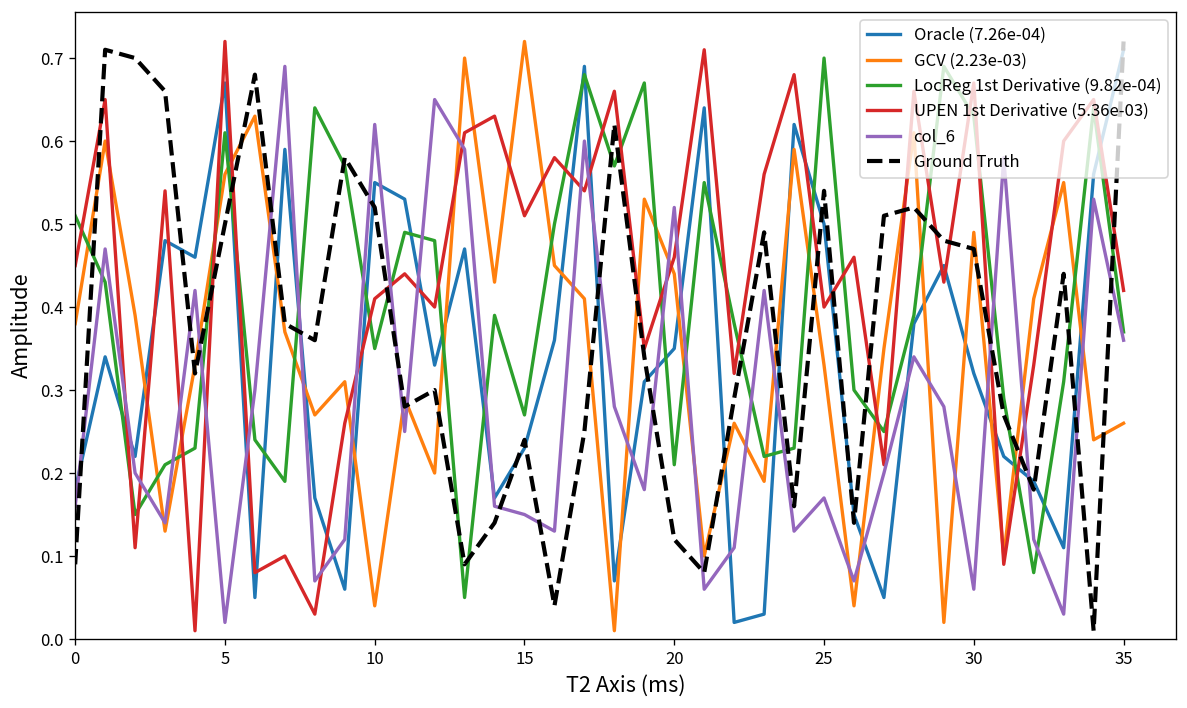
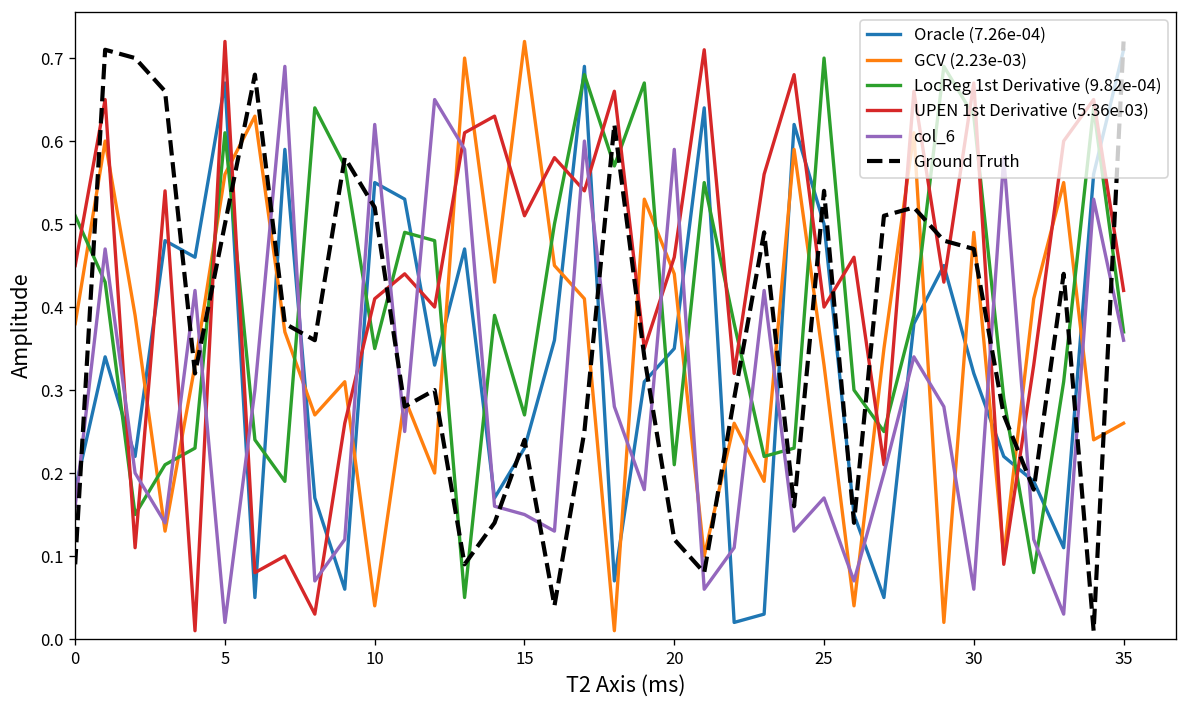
col_6, 20: 0.52 -> 0.59
